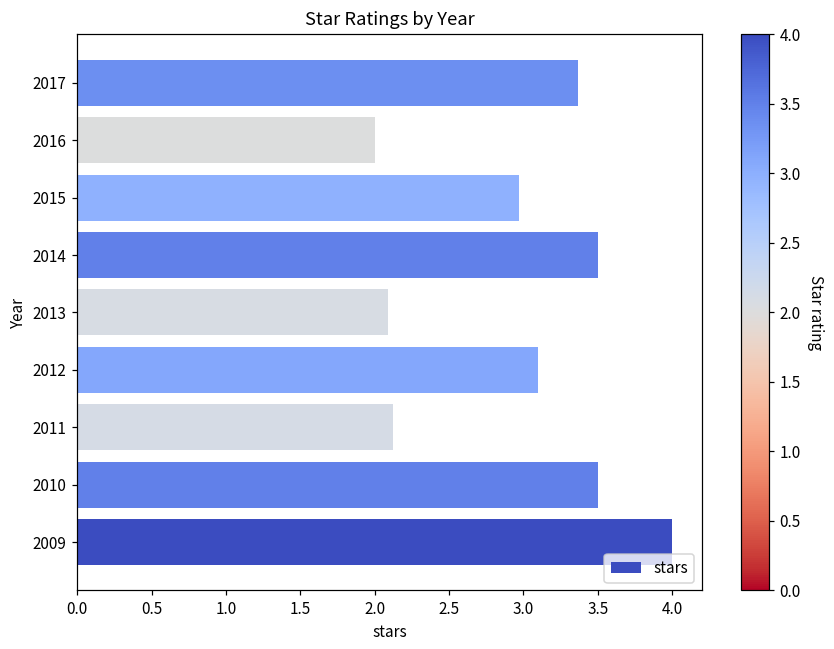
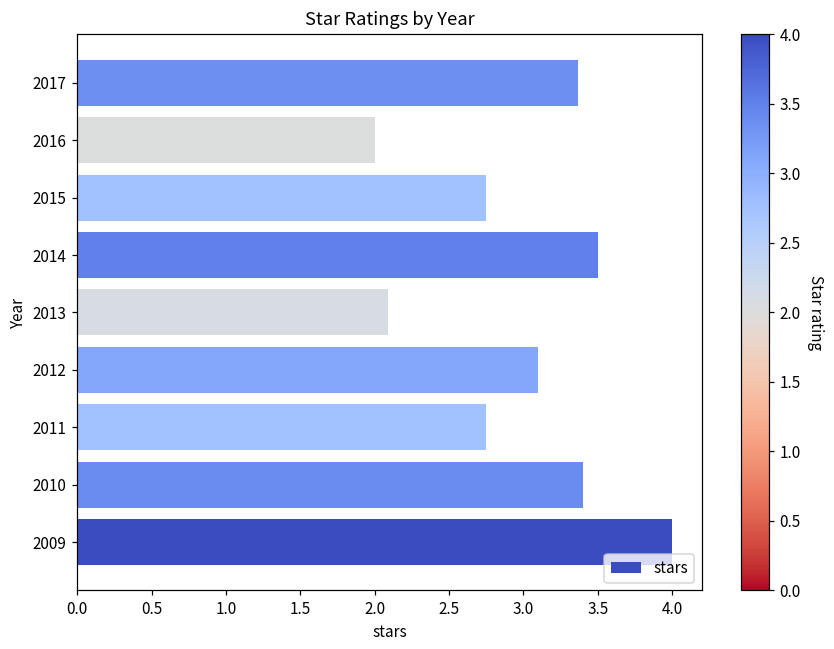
2015: 2.97 -> 2.75
2011: 2.12 -> 2.75
2010: 3.5 -> 3.4
